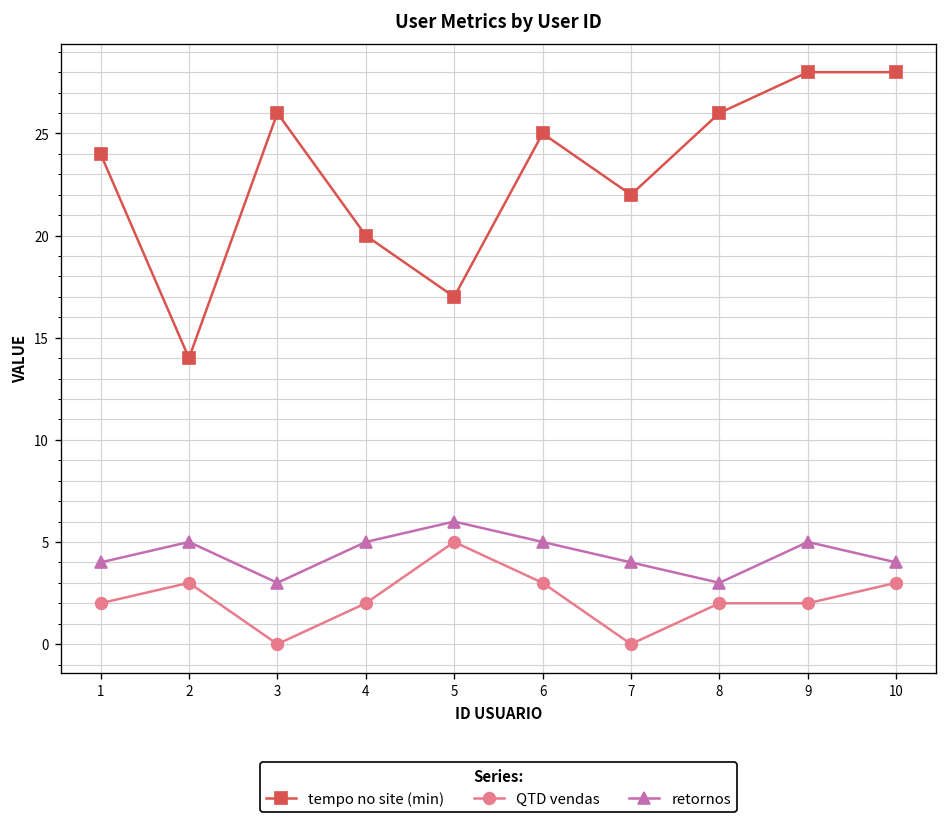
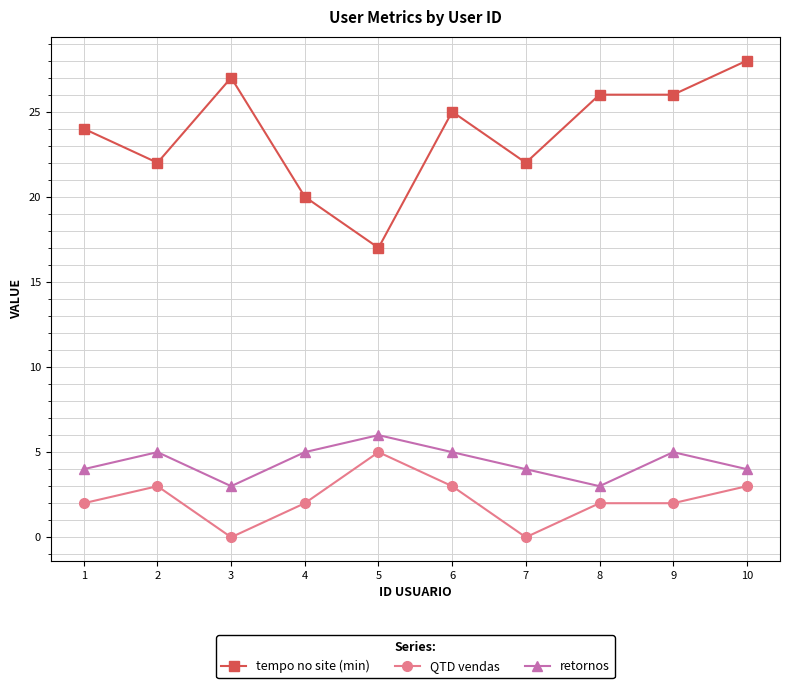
tempo no site (min), 2: 14 -> 22
tempo no site (min), 3: 26 -> 27
tempo no site (min), 9: 28 -> 26
